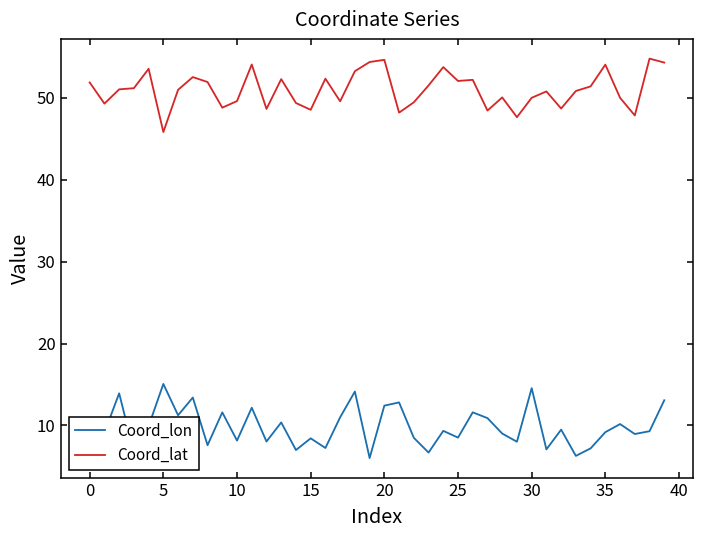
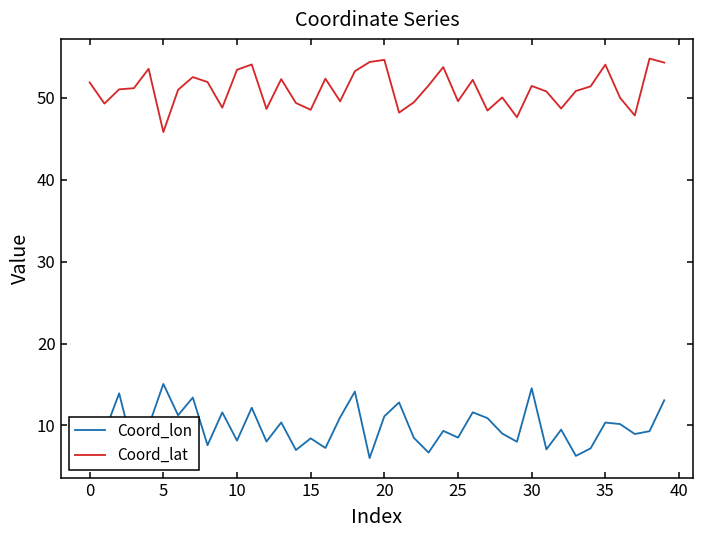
Coord_lat, 10: 50 -> 53
Coord_lon, 20: 12 -> 11
Coord_lat, 25: 52 -> 50
Coord_lat, 30: 50 -> 51
Coord_lon, 35: 9 -> 10
